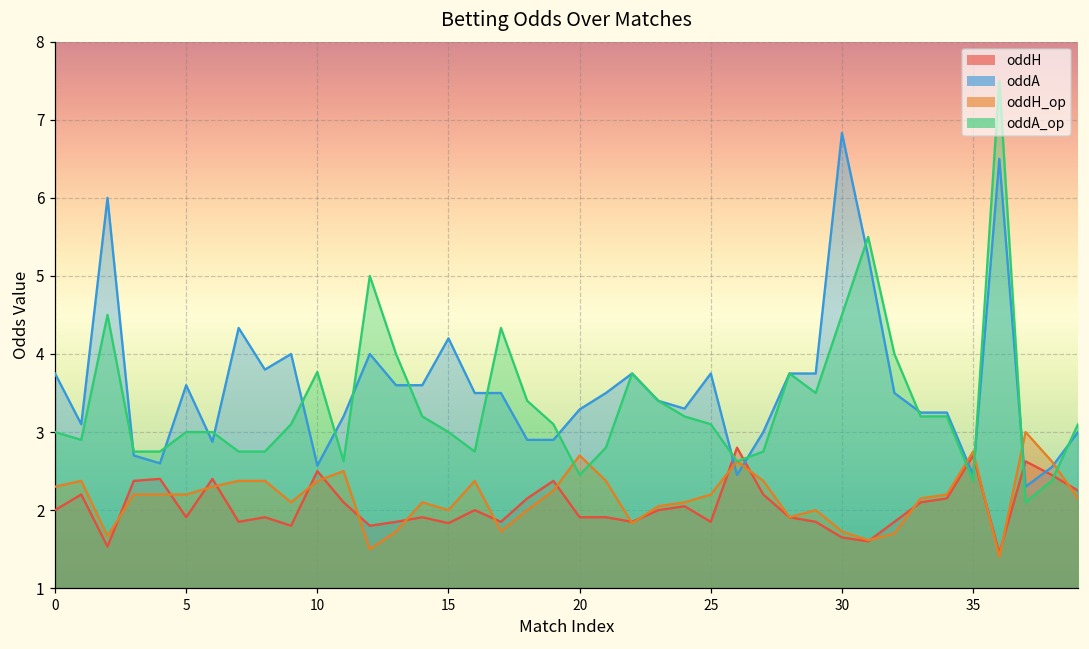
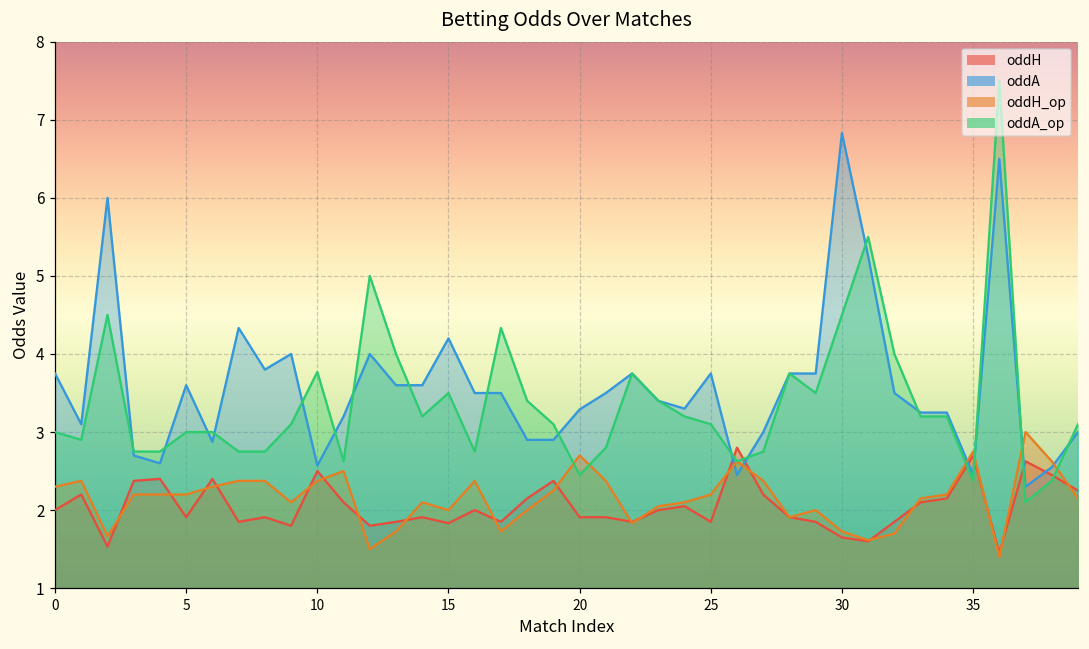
oddA_op, 15: 3.0 -> 3.5
